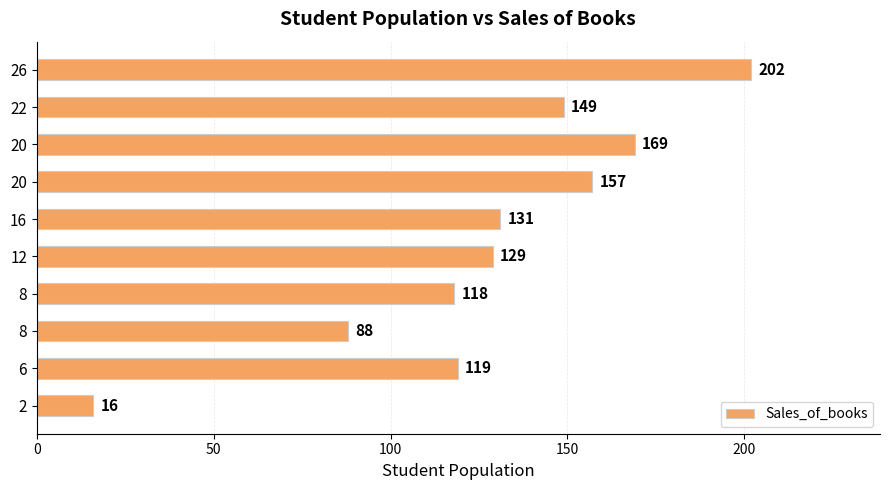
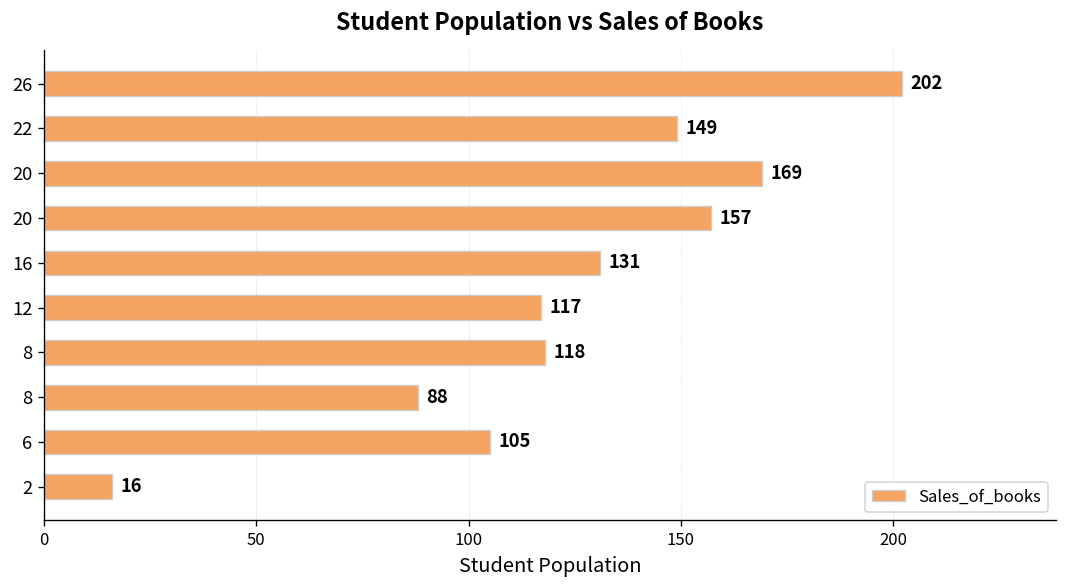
12: 129 -> 117
6: 119 -> 105
